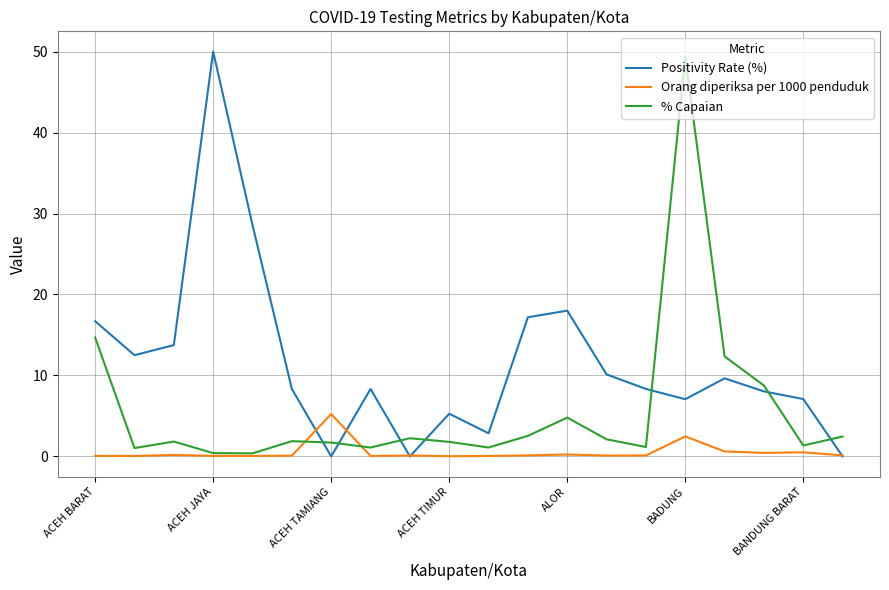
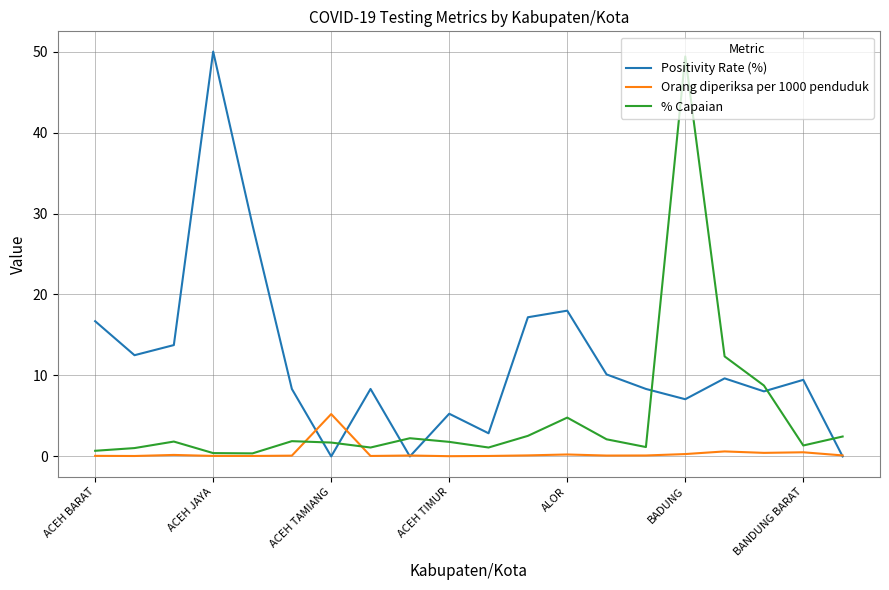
% Capaian, ACEH BARAT: 15 -> 1
Orang diperiksa per 1000 penduduk, BADUNG: 2 -> 0
Positivity Rate (%), BANDUNG BARAT: 7 -> 9
